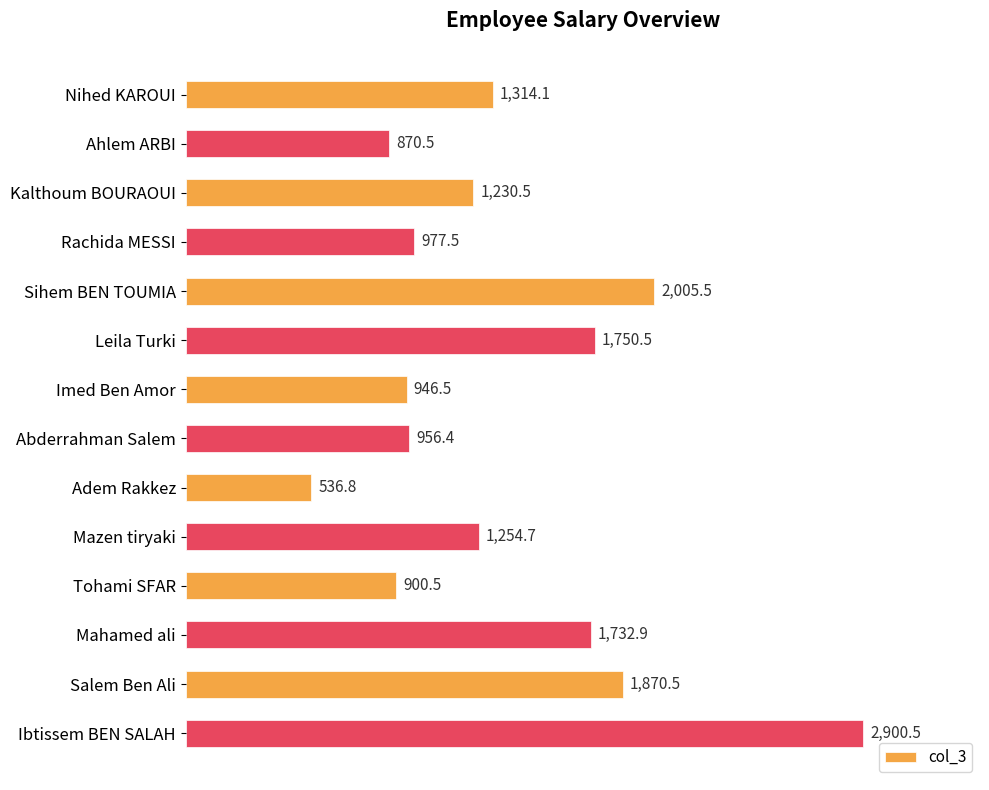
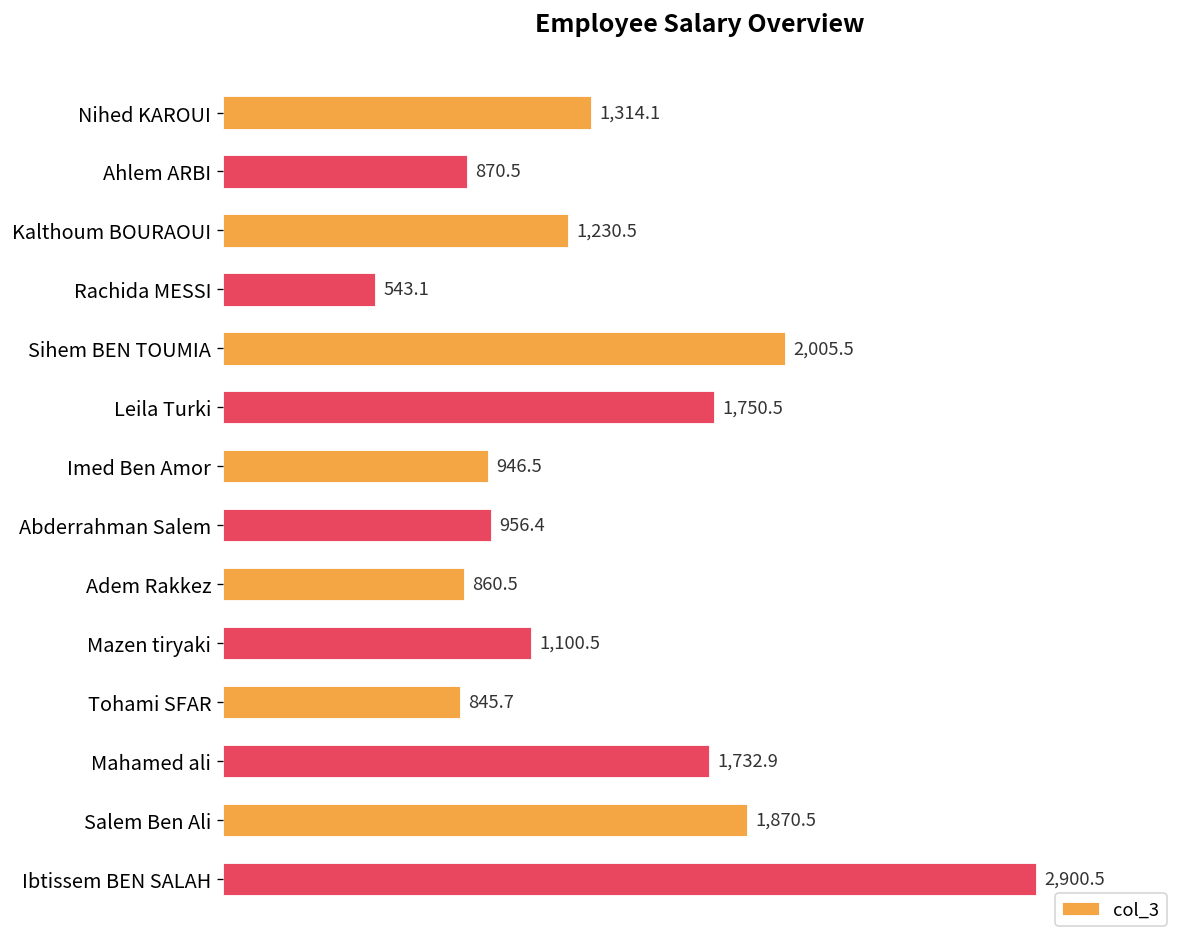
Rachida MESSI: 977.5 -> 543.1
Adem Rakkez: 536.8 -> 860.5
Mazen tiryaki: 1,254.7 -> 1,100.5
Tohami SFAR: 900.5 -> 845.7
